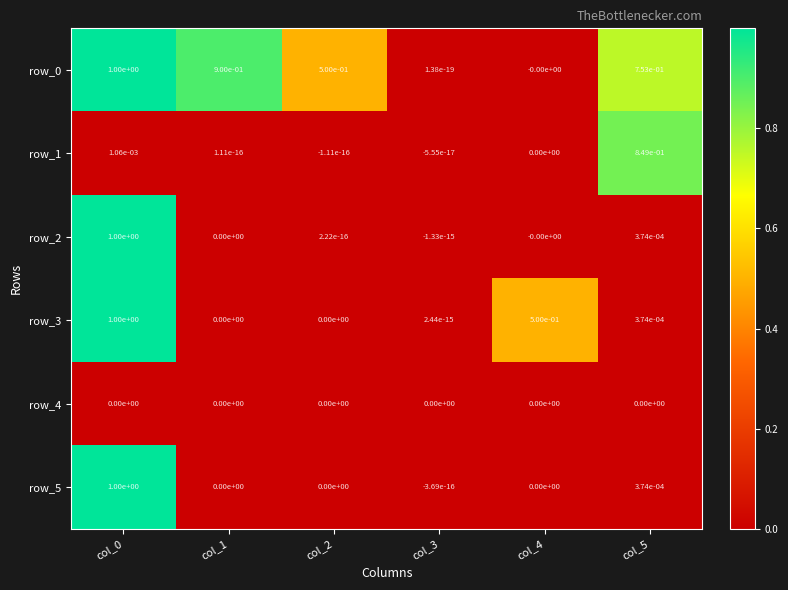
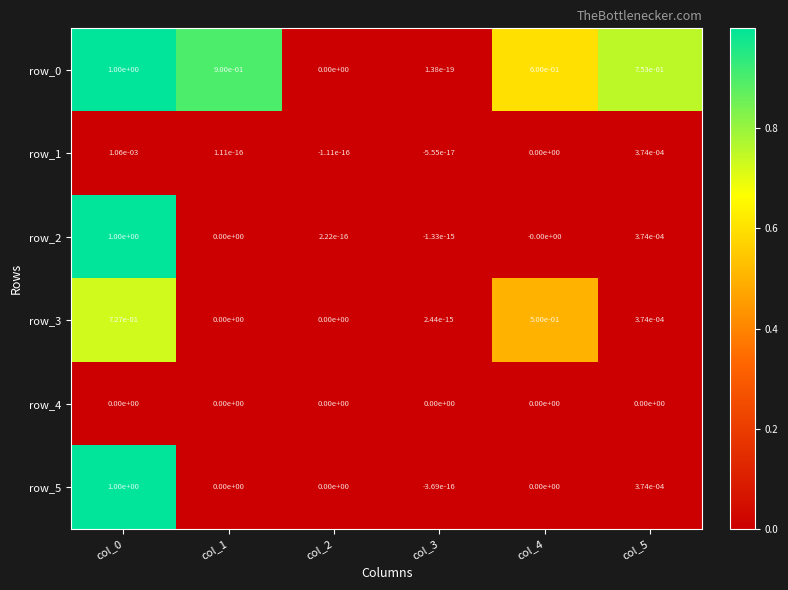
row_0, col_2: 5.00e-01 -> 0.00e+00
row_0, col_4: -0.00e+00 -> 6.00e-01
row_1, col_5: 8.49e-01 -> 3.74e-04
row_3, col_0: 1.00e+00 -> 7.27e-01
